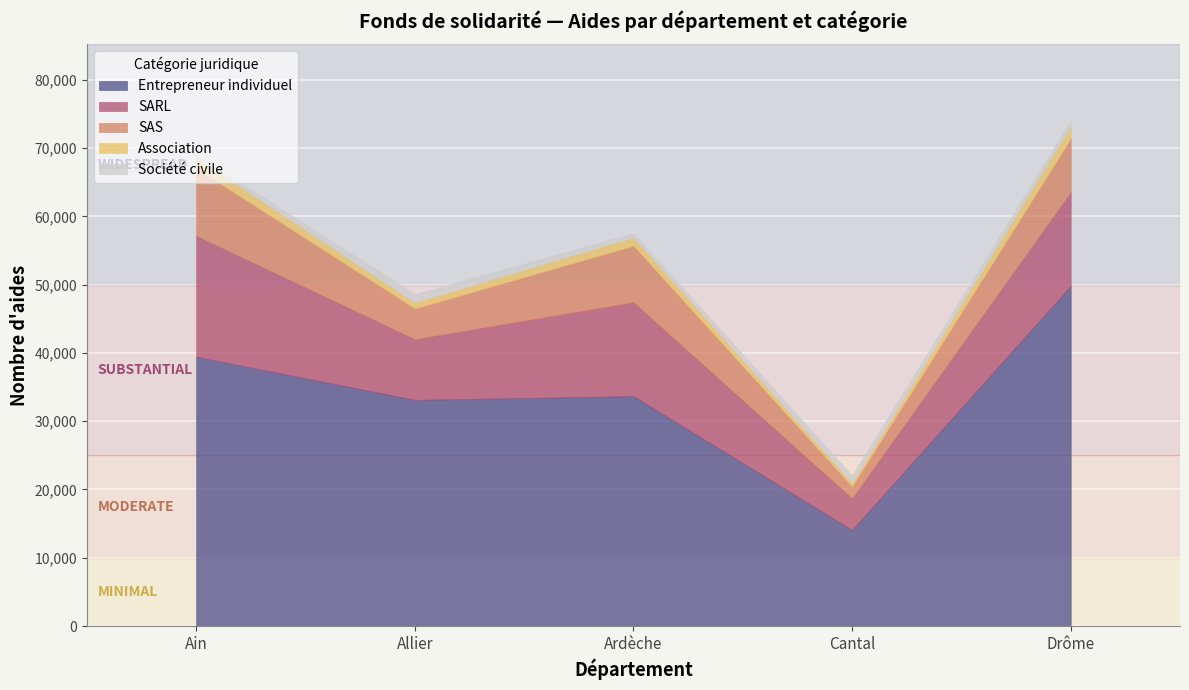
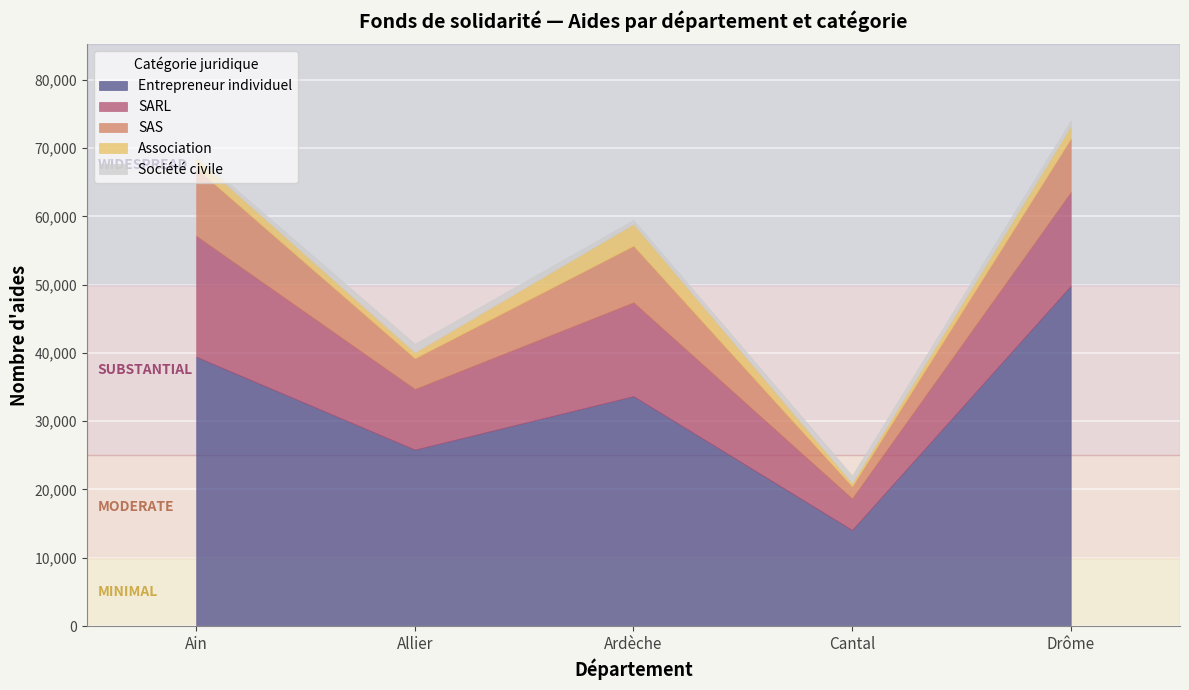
Entrepreneur individuel, Allier: 33,000 -> 26,000
Association, Ardèche: 1,000 -> 3,000
